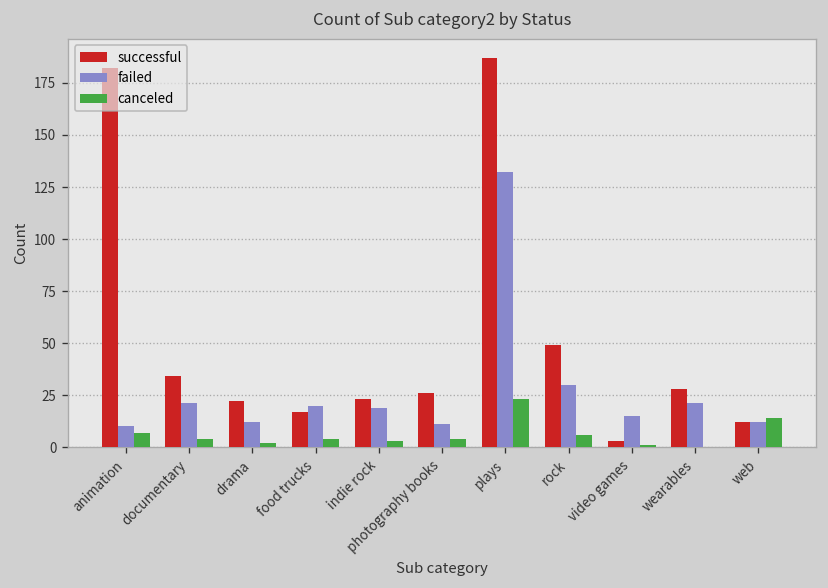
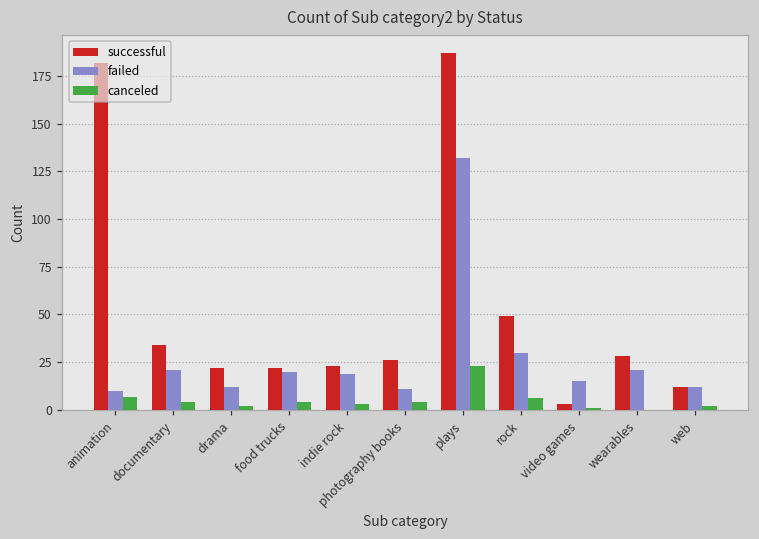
successful, food trucks: 17 -> 22
canceled, web: 14 -> 2
